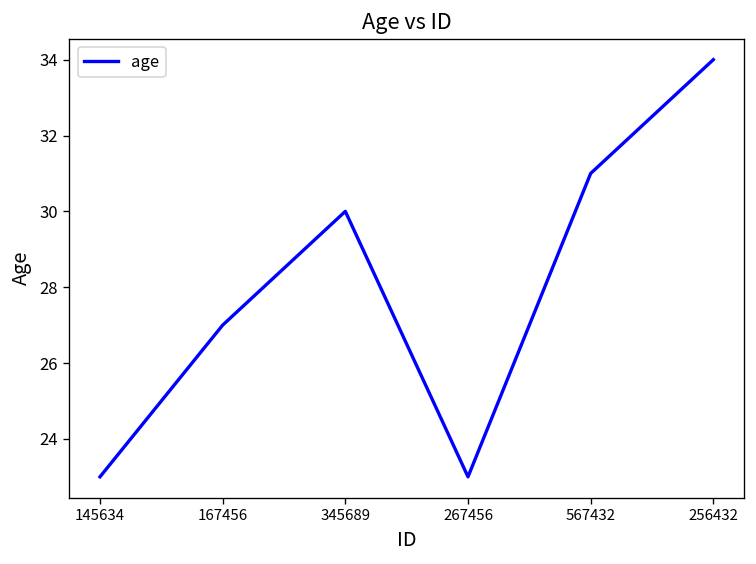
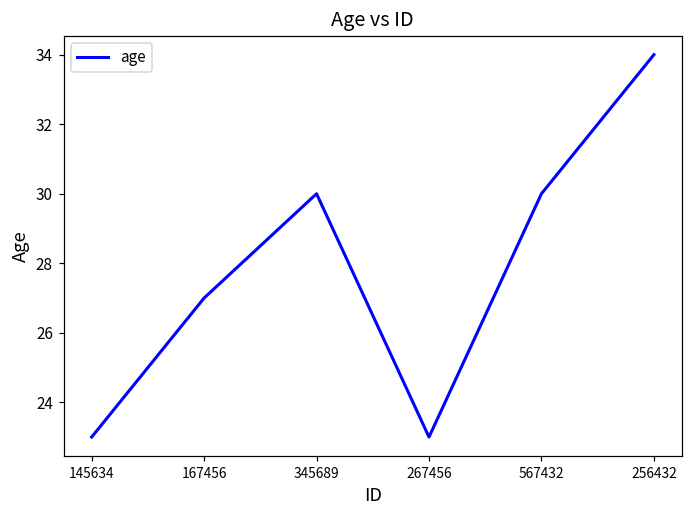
567432: 31 -> 30
